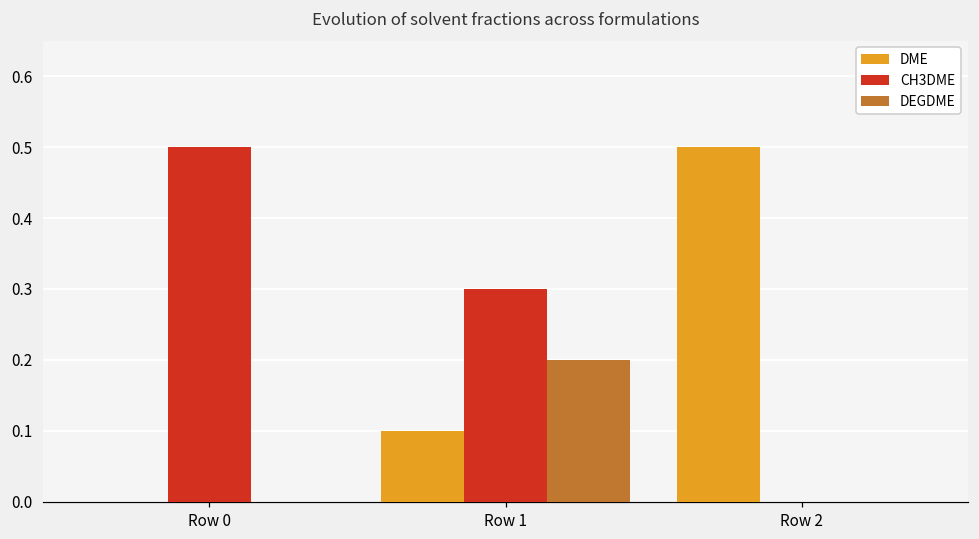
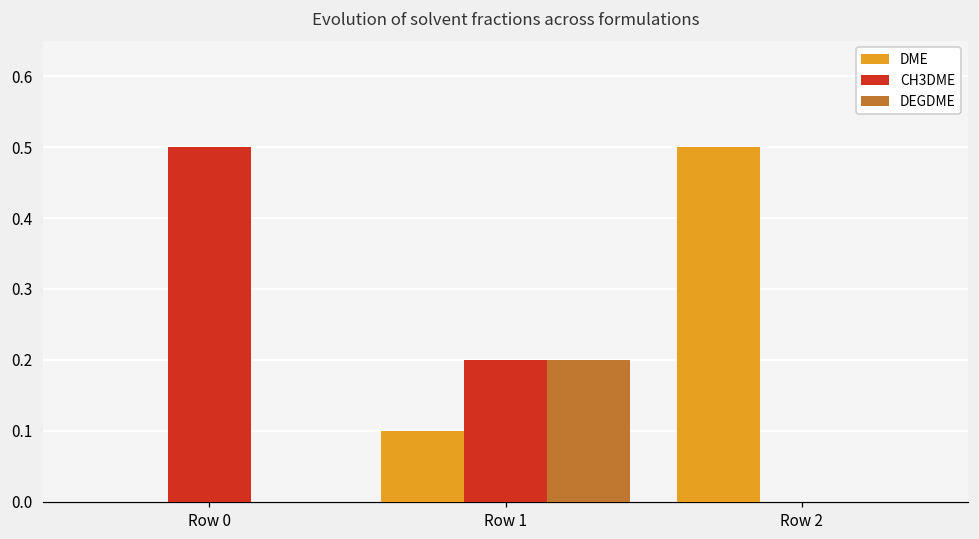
CH3DME, Row 1: 0.3 -> 0.2
